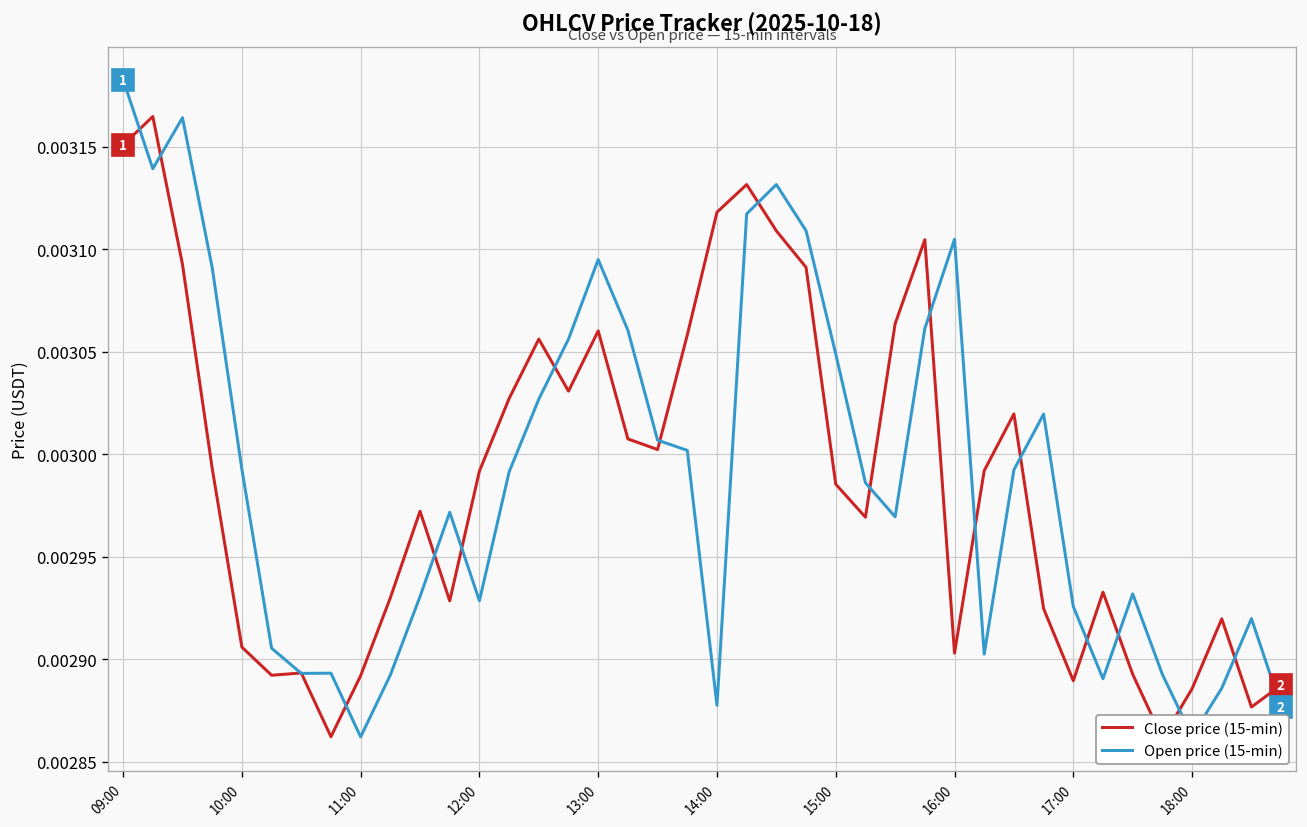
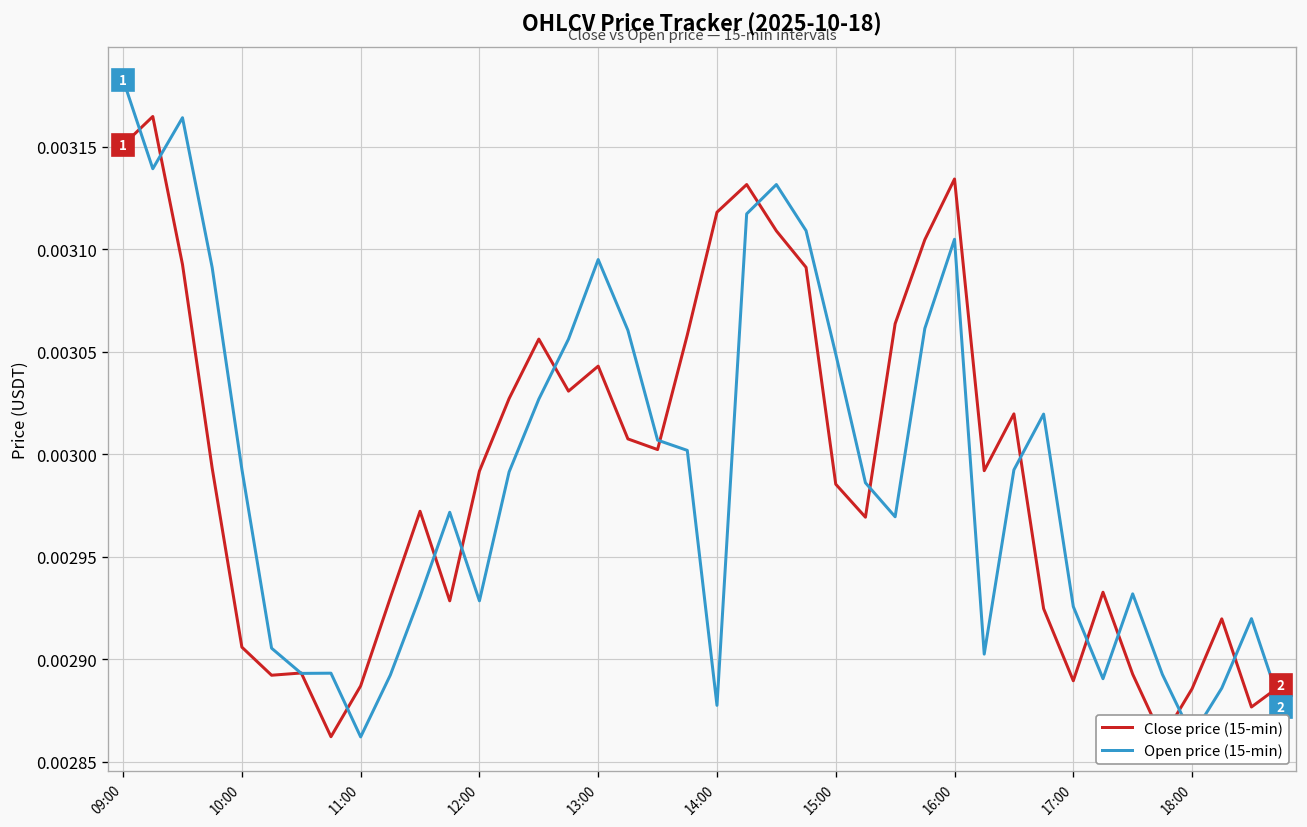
Close price (15-min), 11:00: 0.002892 -> 0.002887
Close price (15-min), 13:00: 0.003060 -> 0.003043
Close price (15-min), 16:00: 0.002903 -> 0.003134
